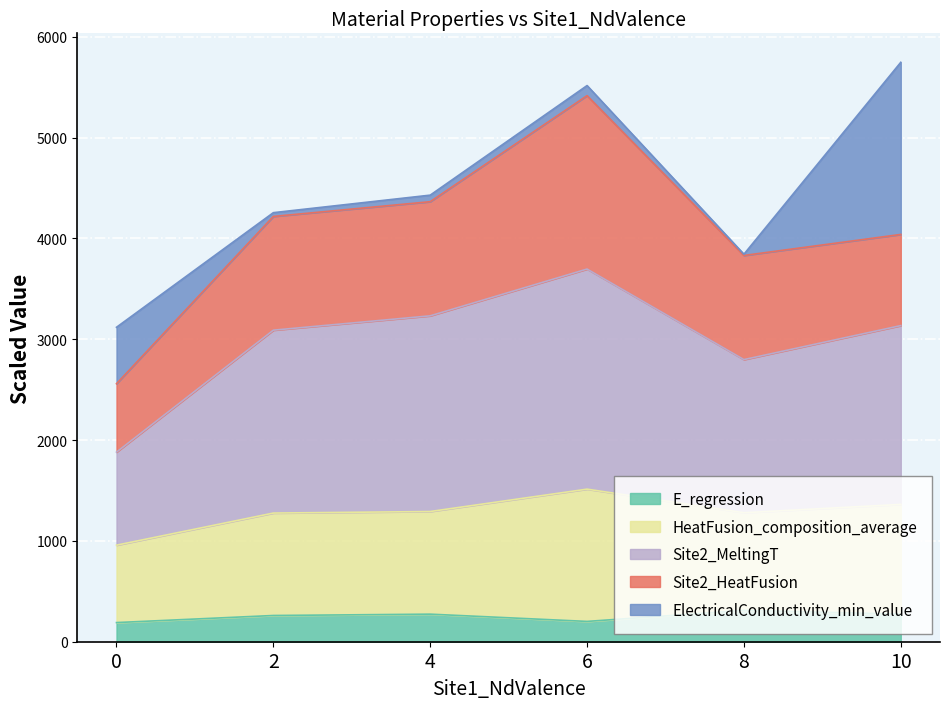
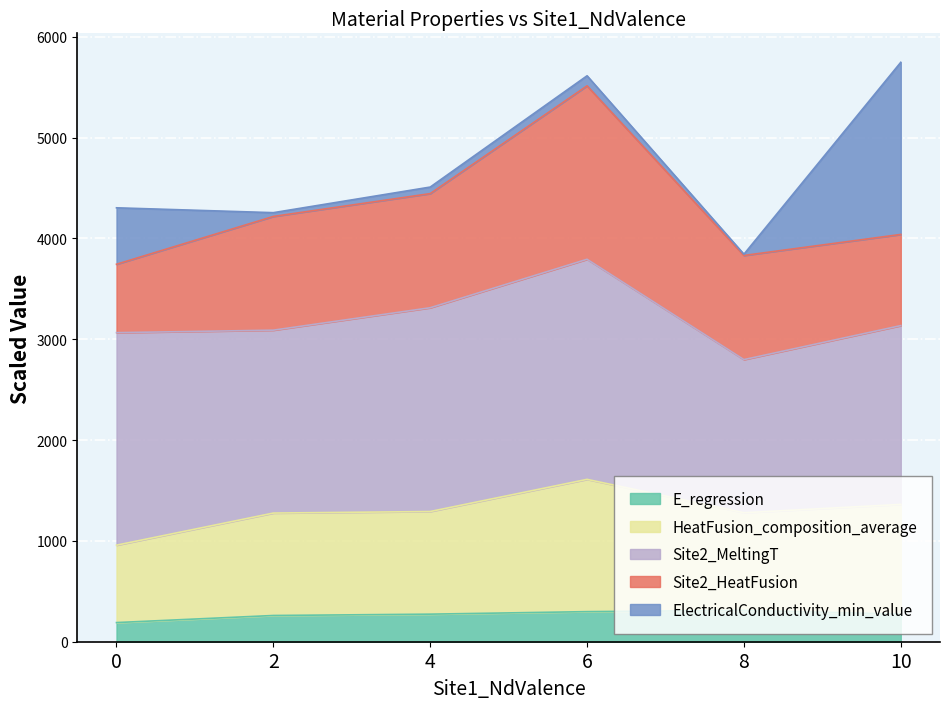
Site2_MeltingT, 0: 920 -> 2110
Site2_MeltingT, 4: 1940 -> 2020
E_regression, 6: 200 -> 300
